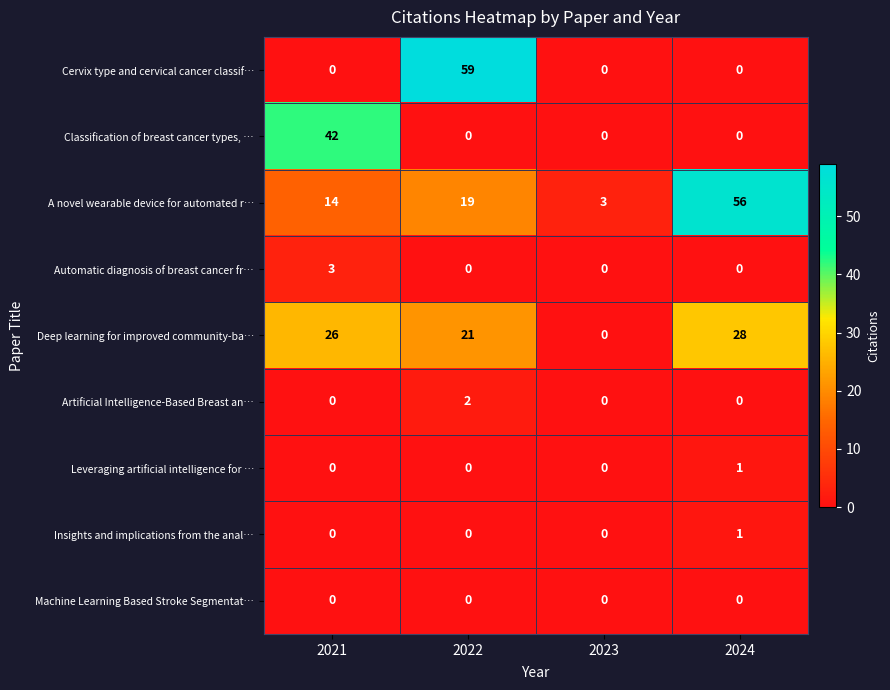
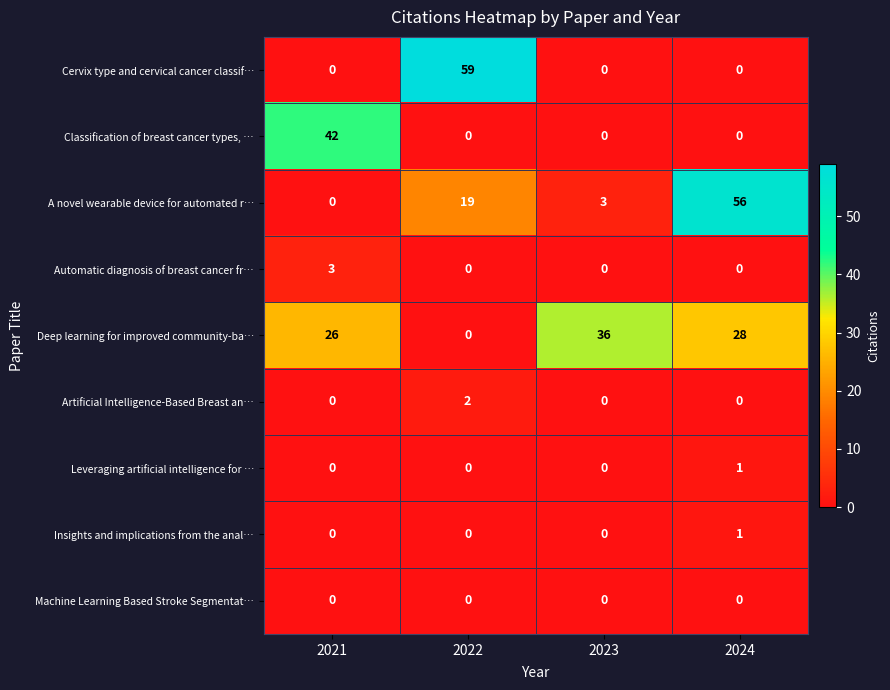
A novel wearable device for automated r…, 2021: 14 -> 0
Deep learning for improved community-ba…, 2022: 21 -> 0
Deep learning for improved community-ba…, 2023: 0 -> 36
